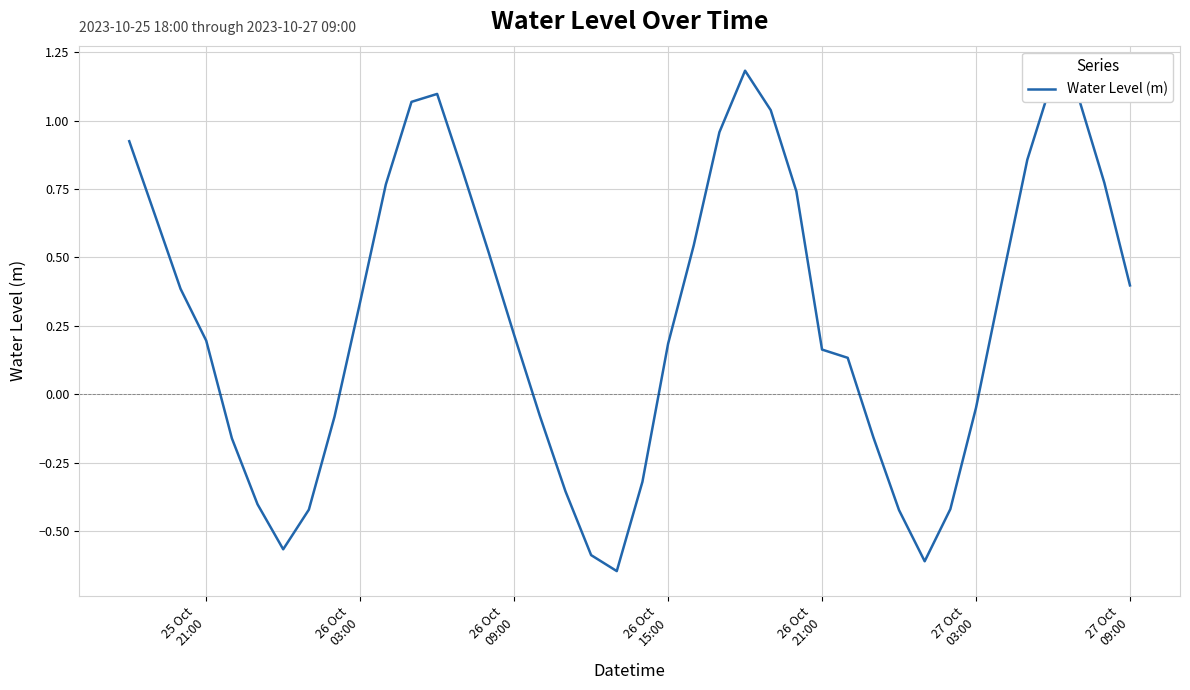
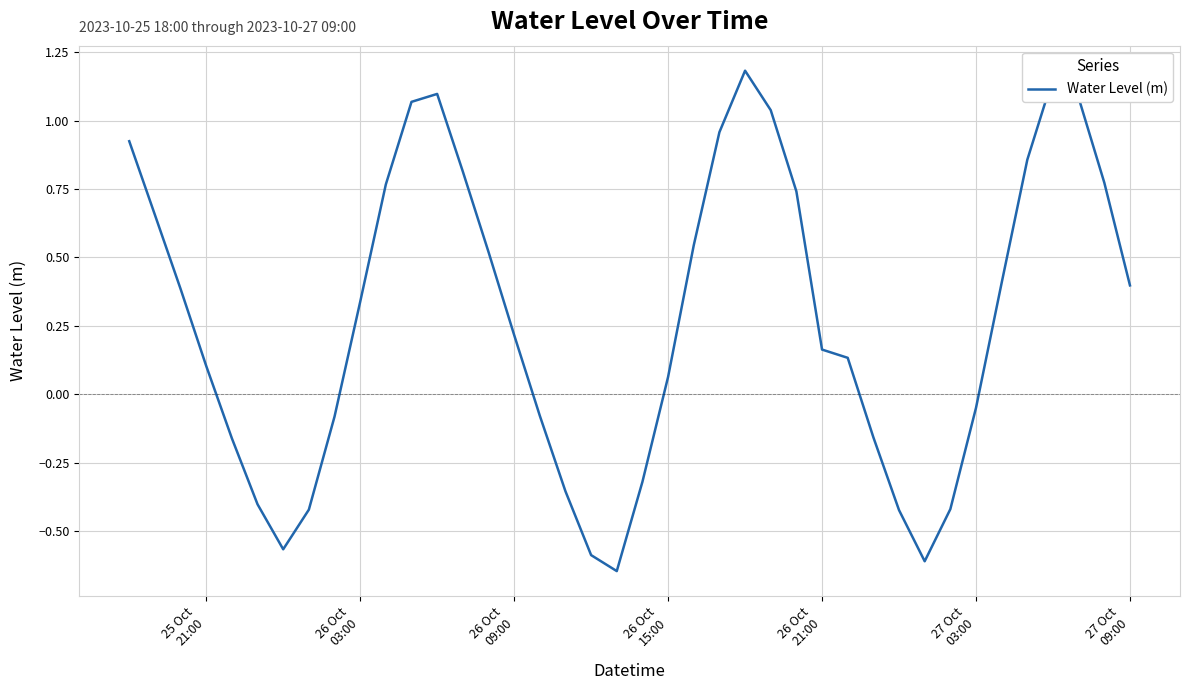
25 Oct 21:00: 0.20 -> 0.10
26 Oct 15:00: 0.18 -> 0.06
